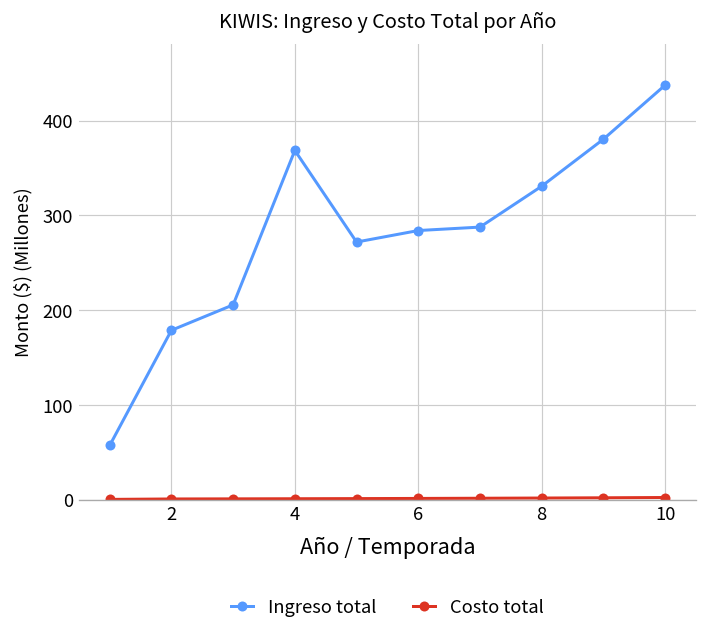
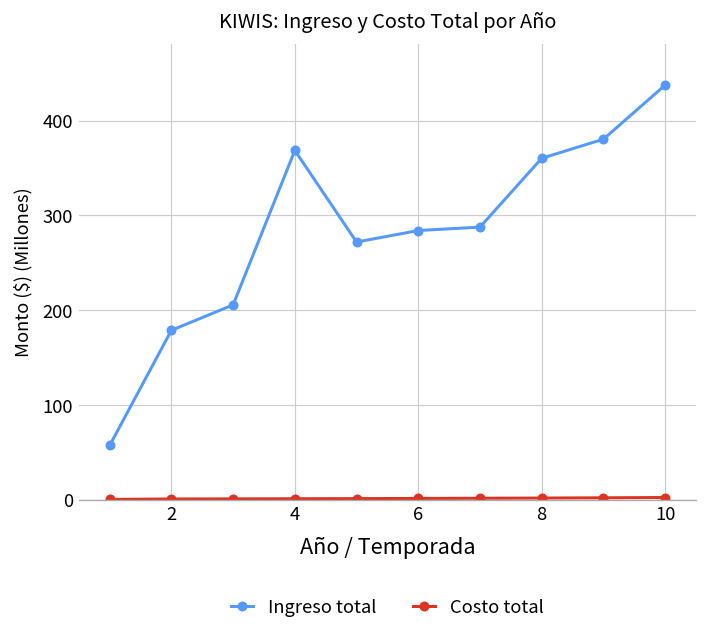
Ingreso total, 8: 330 -> 360
